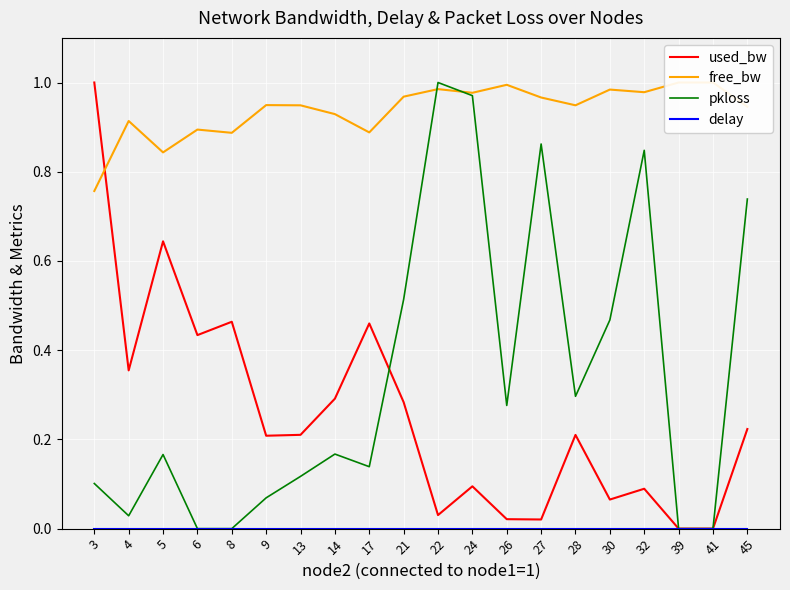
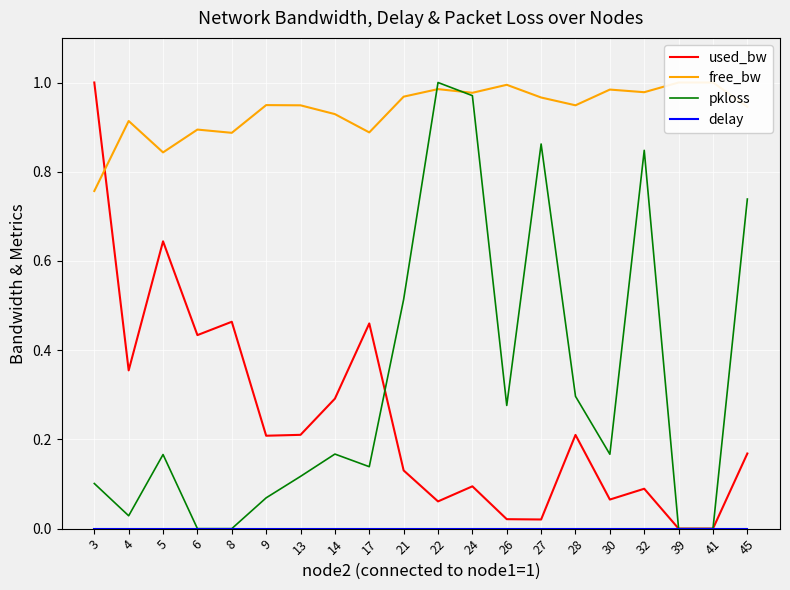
used_bw, 21: 0.28 -> 0.13
used_bw, 22: 0.03 -> 0.06
pkloss, 30: 0.47 -> 0.17
used_bw, 45: 0.22 -> 0.17
